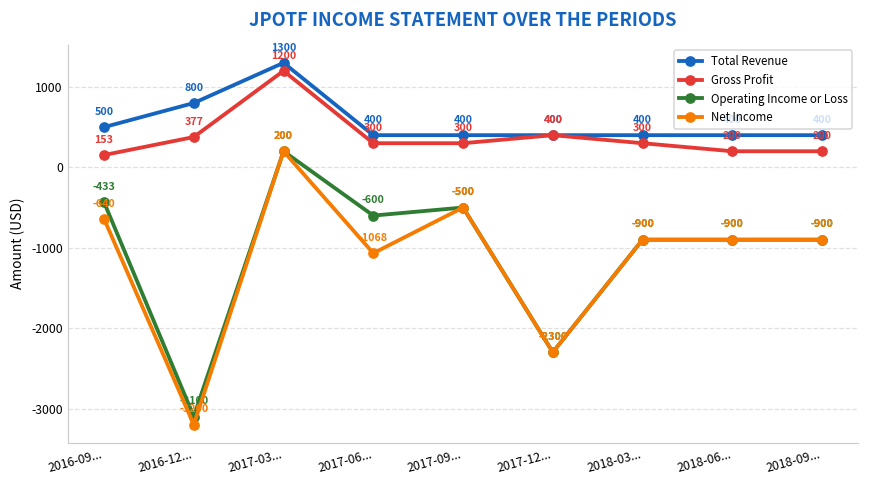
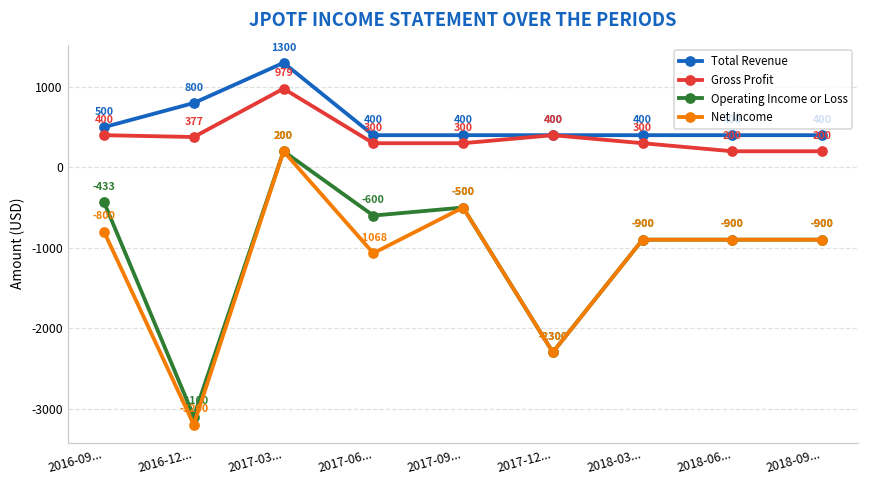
Gross Profit, 2016-09...: 153 -> 400
Net Income, 2016-09...: -640 -> -800
Gross Profit, 2017-03...: 1200 -> 979
